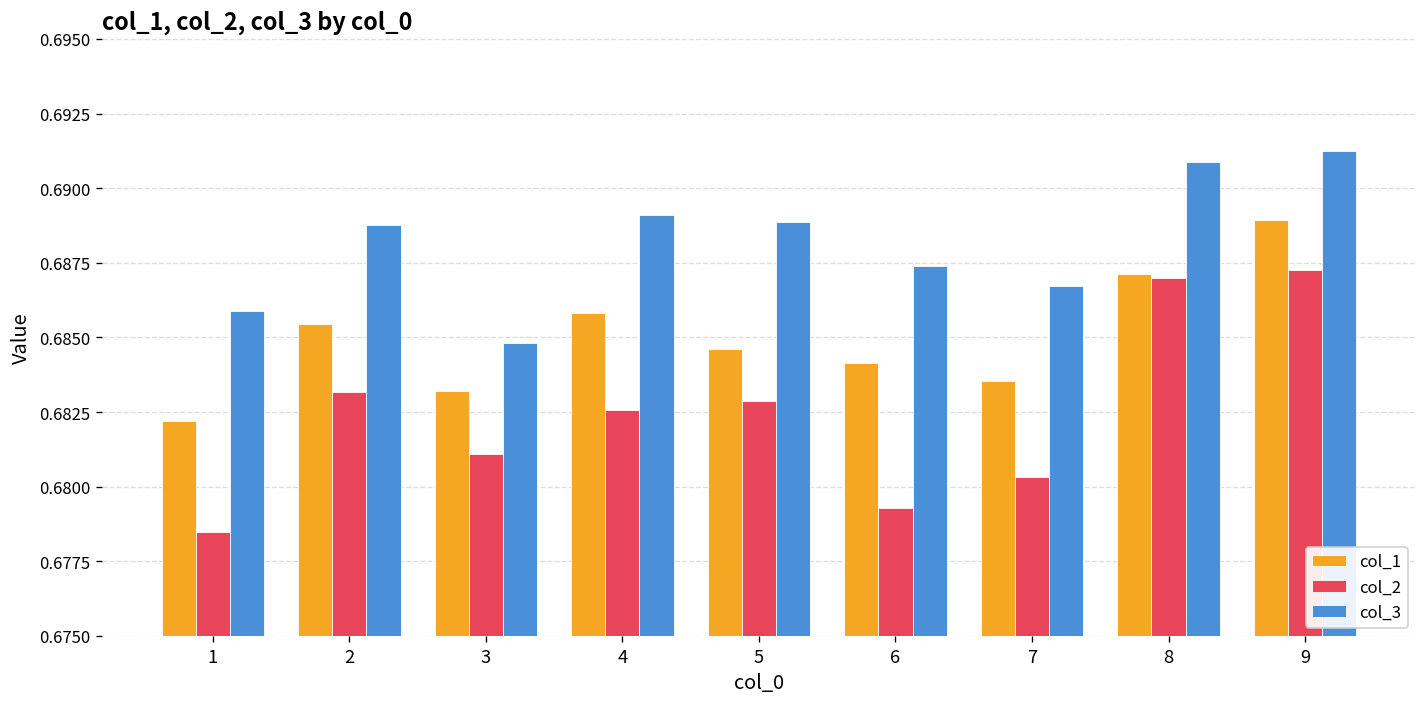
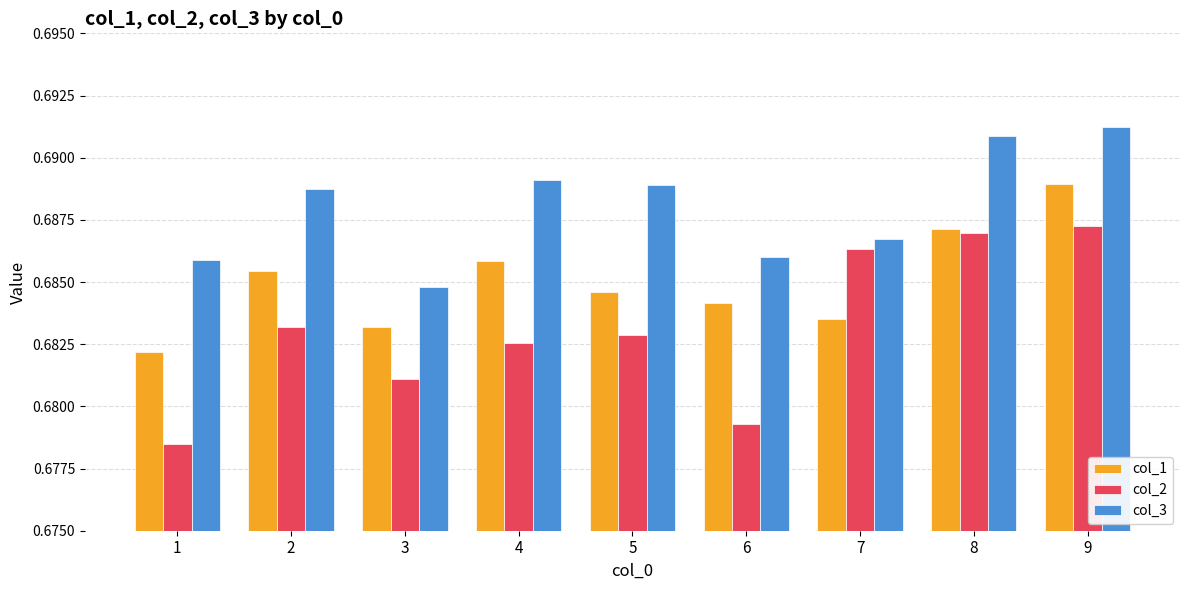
col_3, 6: 0.6874 -> 0.6860
col_2, 7: 0.6803 -> 0.6863
